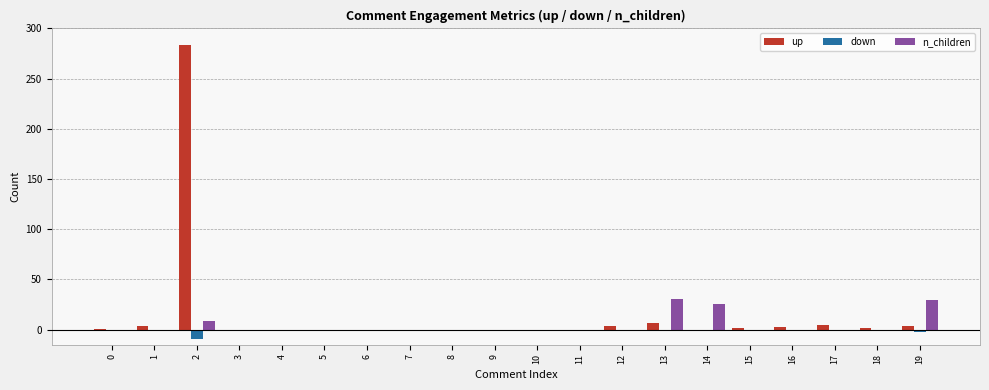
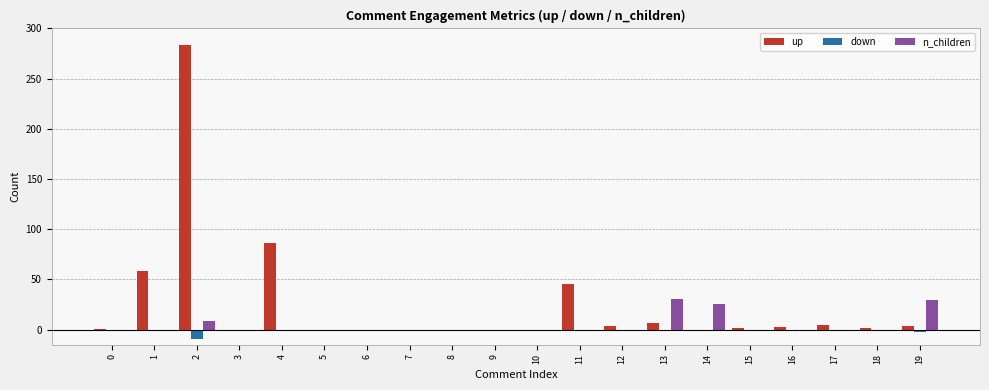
up, 1: 4 -> 58
up, 4: 0 -> 86
up, 11: 0 -> 45
